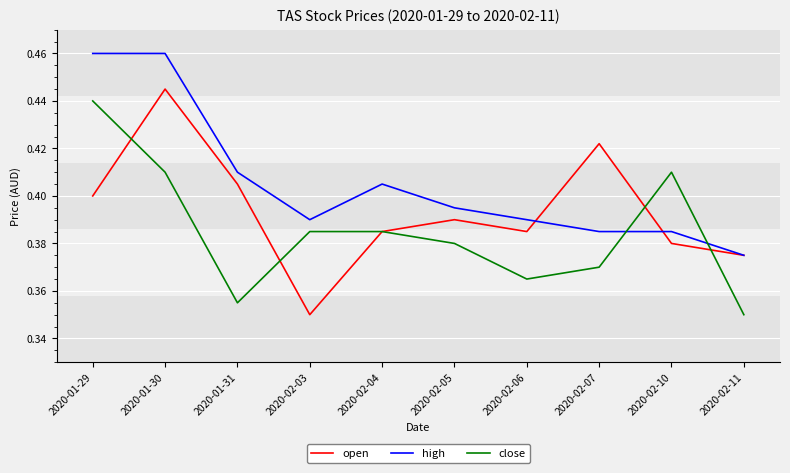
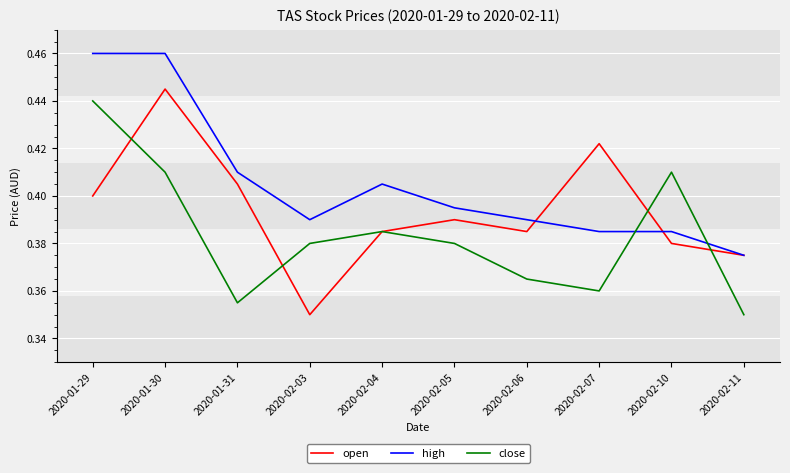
close, 2020-02-03: 0.385 -> 0.380
close, 2020-02-07: 0.37 -> 0.36
